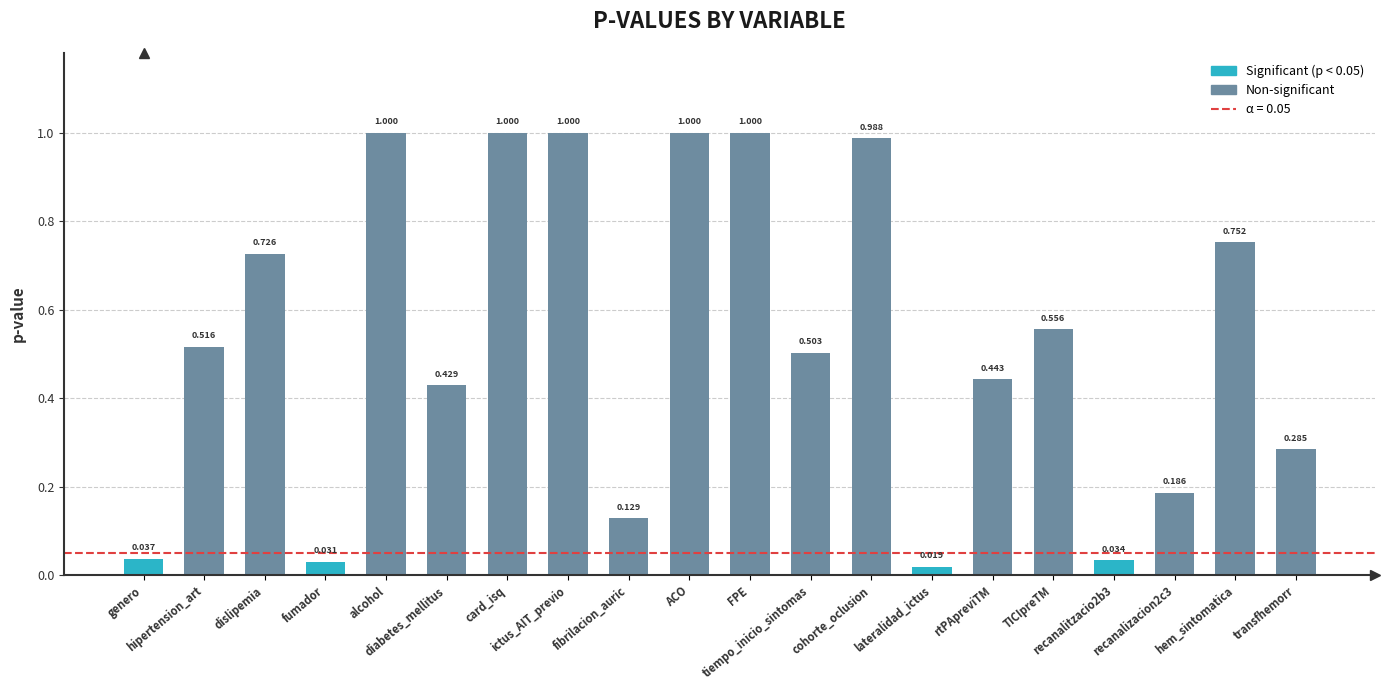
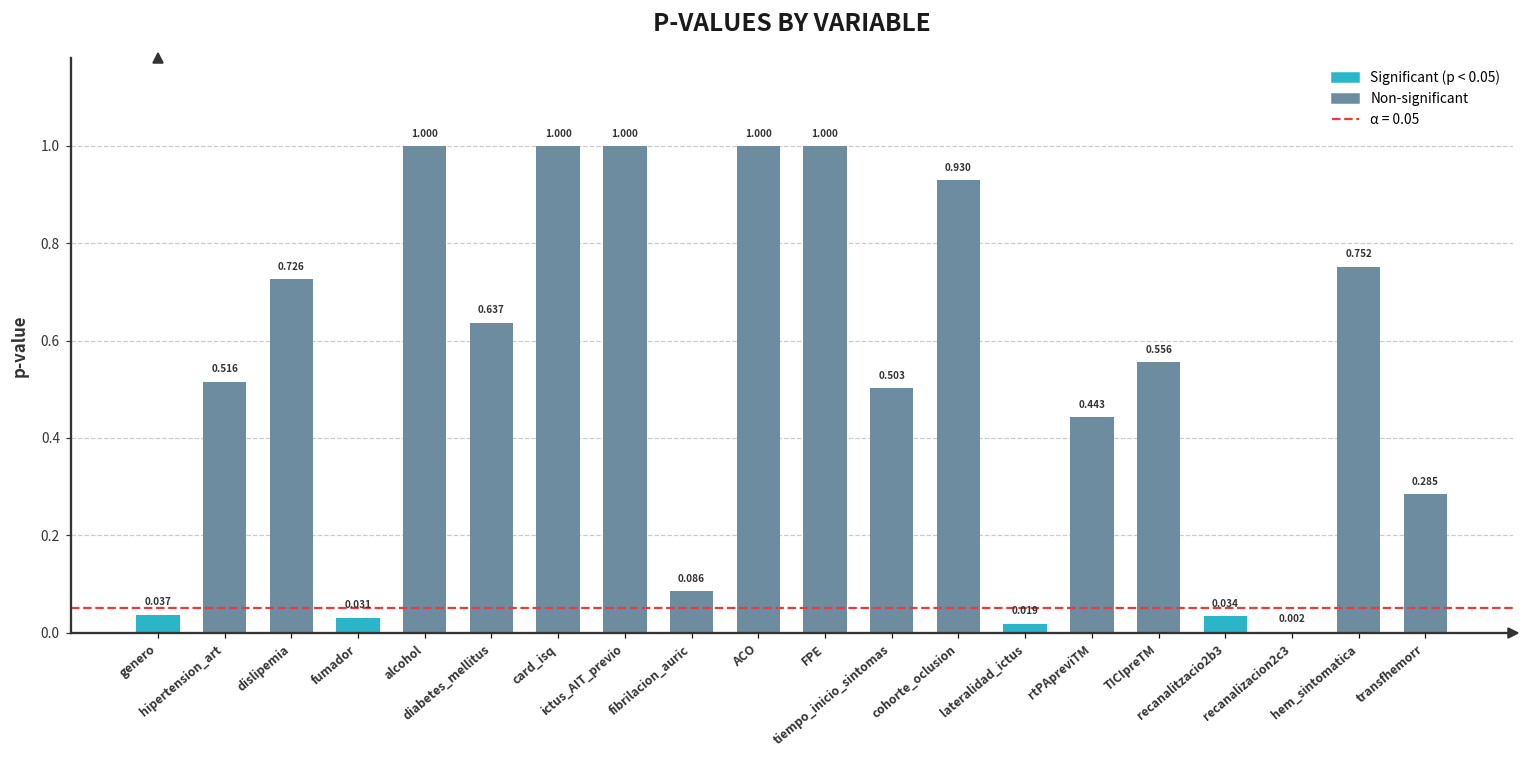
diabetes_mellitus: 0.429 -> 0.637
fibrilacion_auric: 0.129 -> 0.086
cohorte_oclusion: 0.988 -> 0.930
recanalizacion2c3: 0.186 -> 0.002
